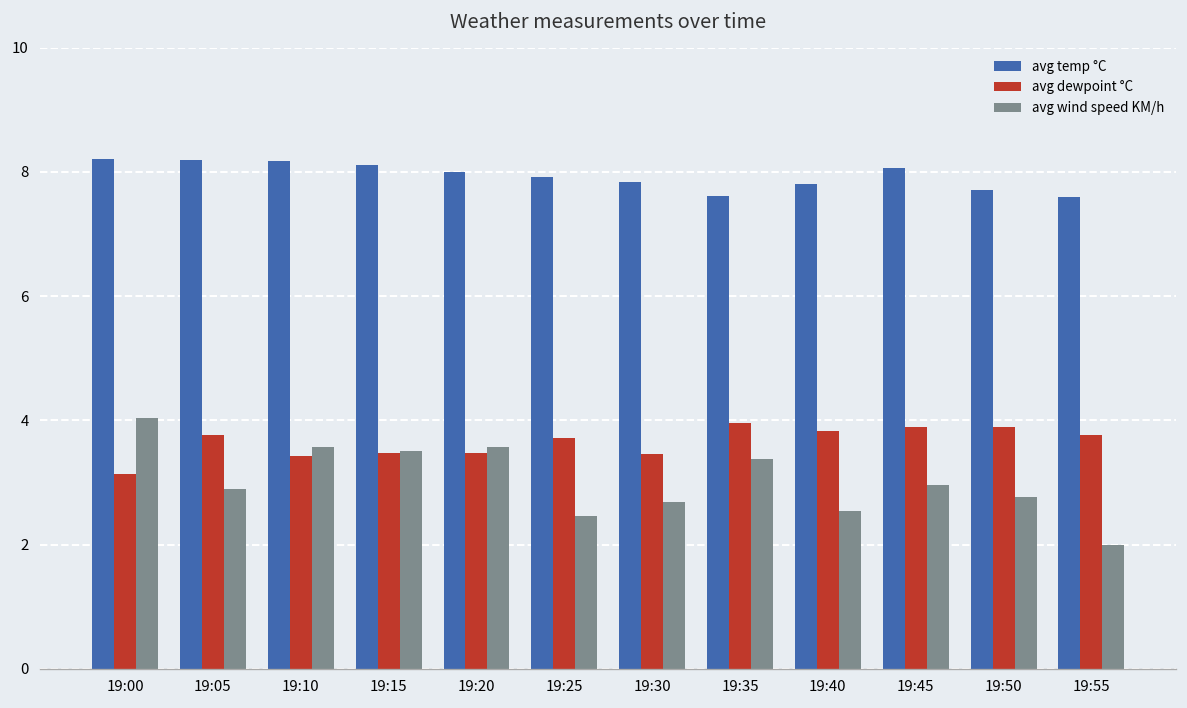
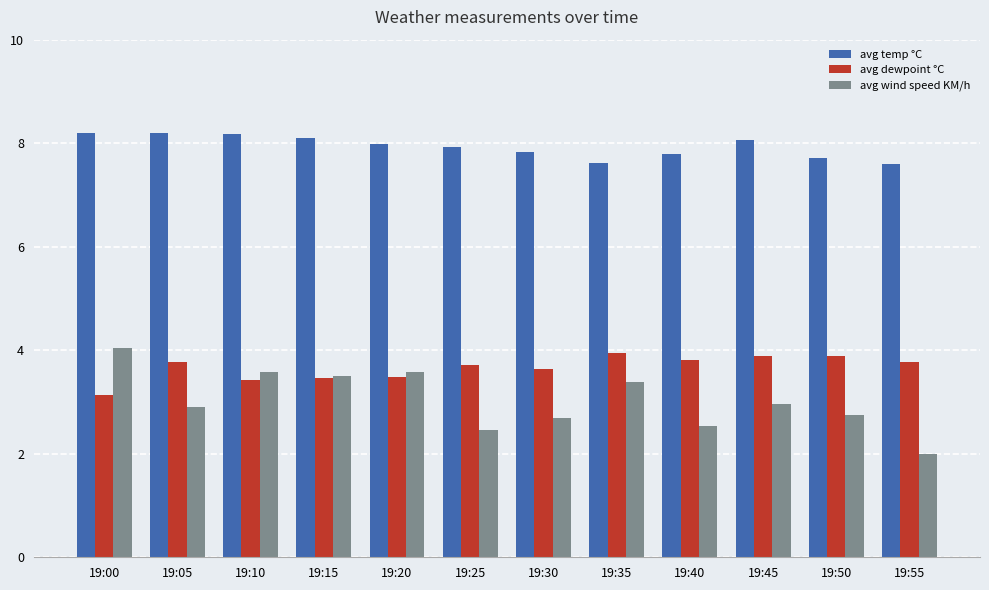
avg dewpoint °C, 19:30: 3.5 -> 3.6
